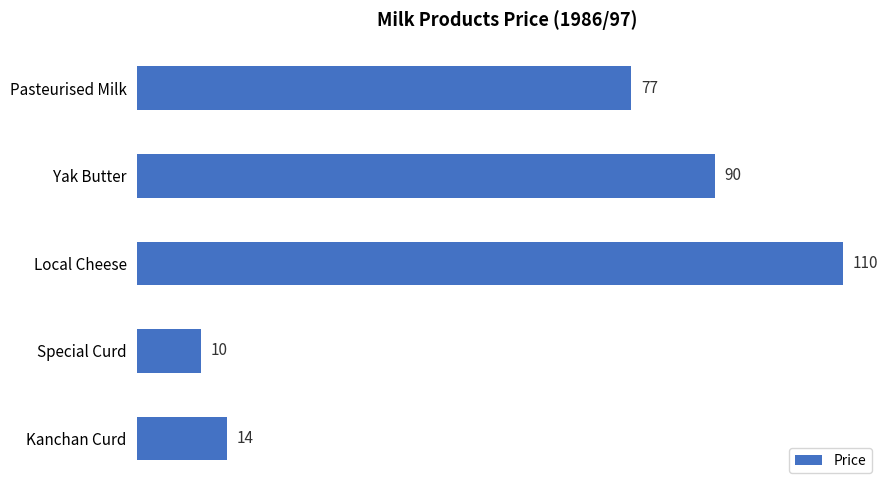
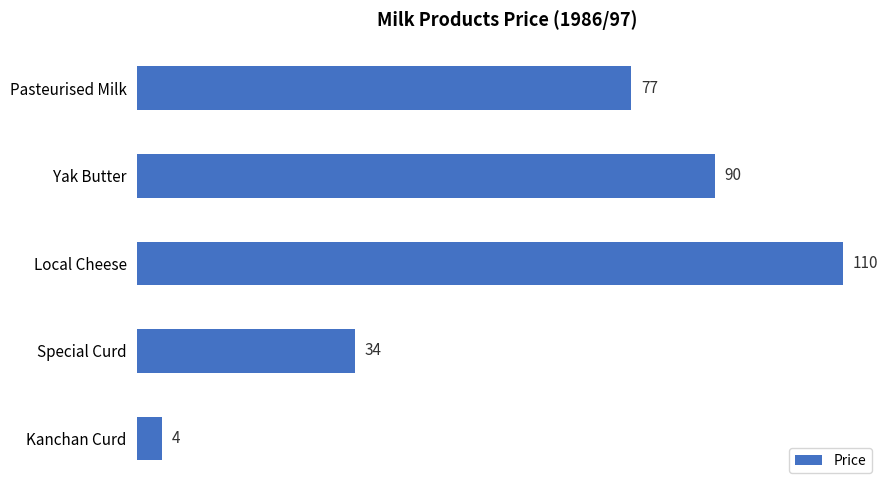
Special Curd: 10 -> 34
Kanchan Curd: 14 -> 4
